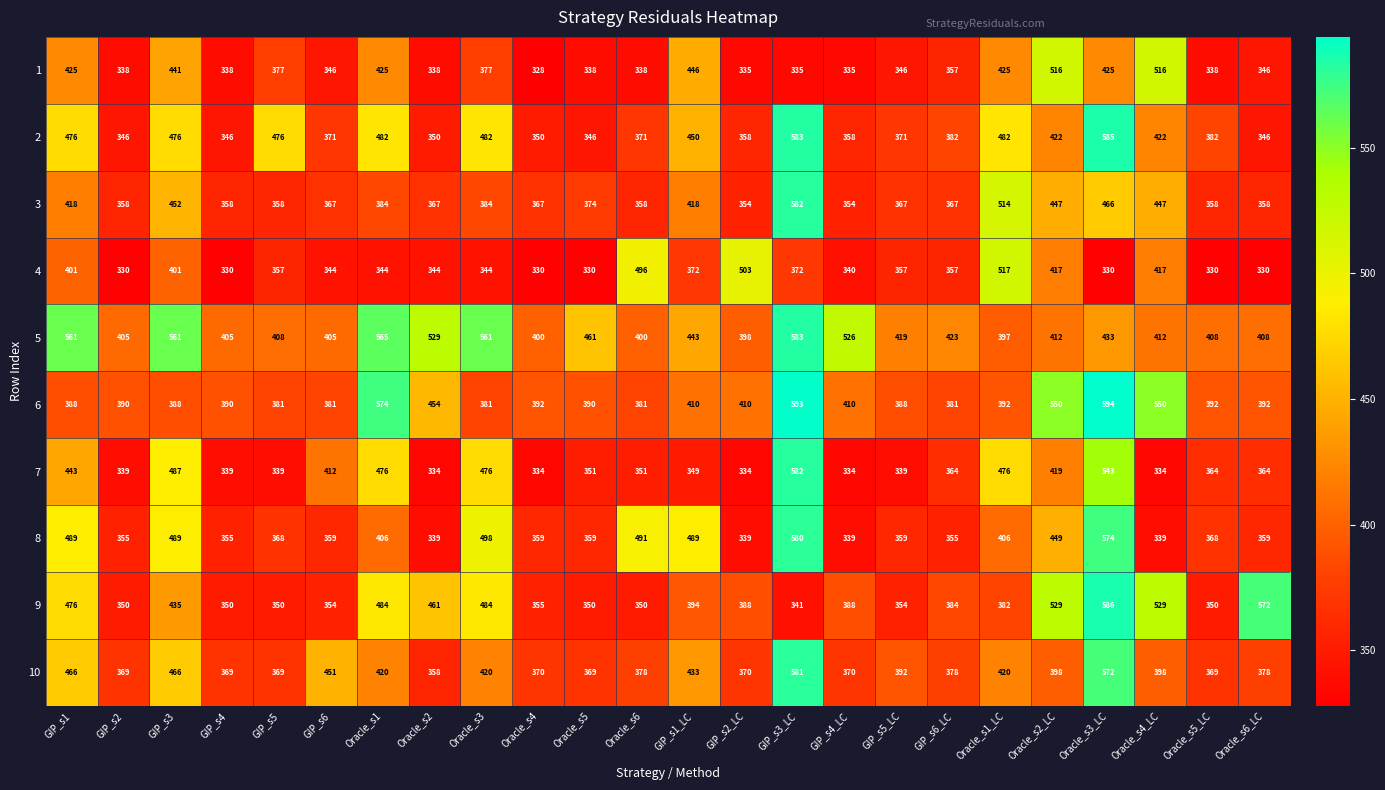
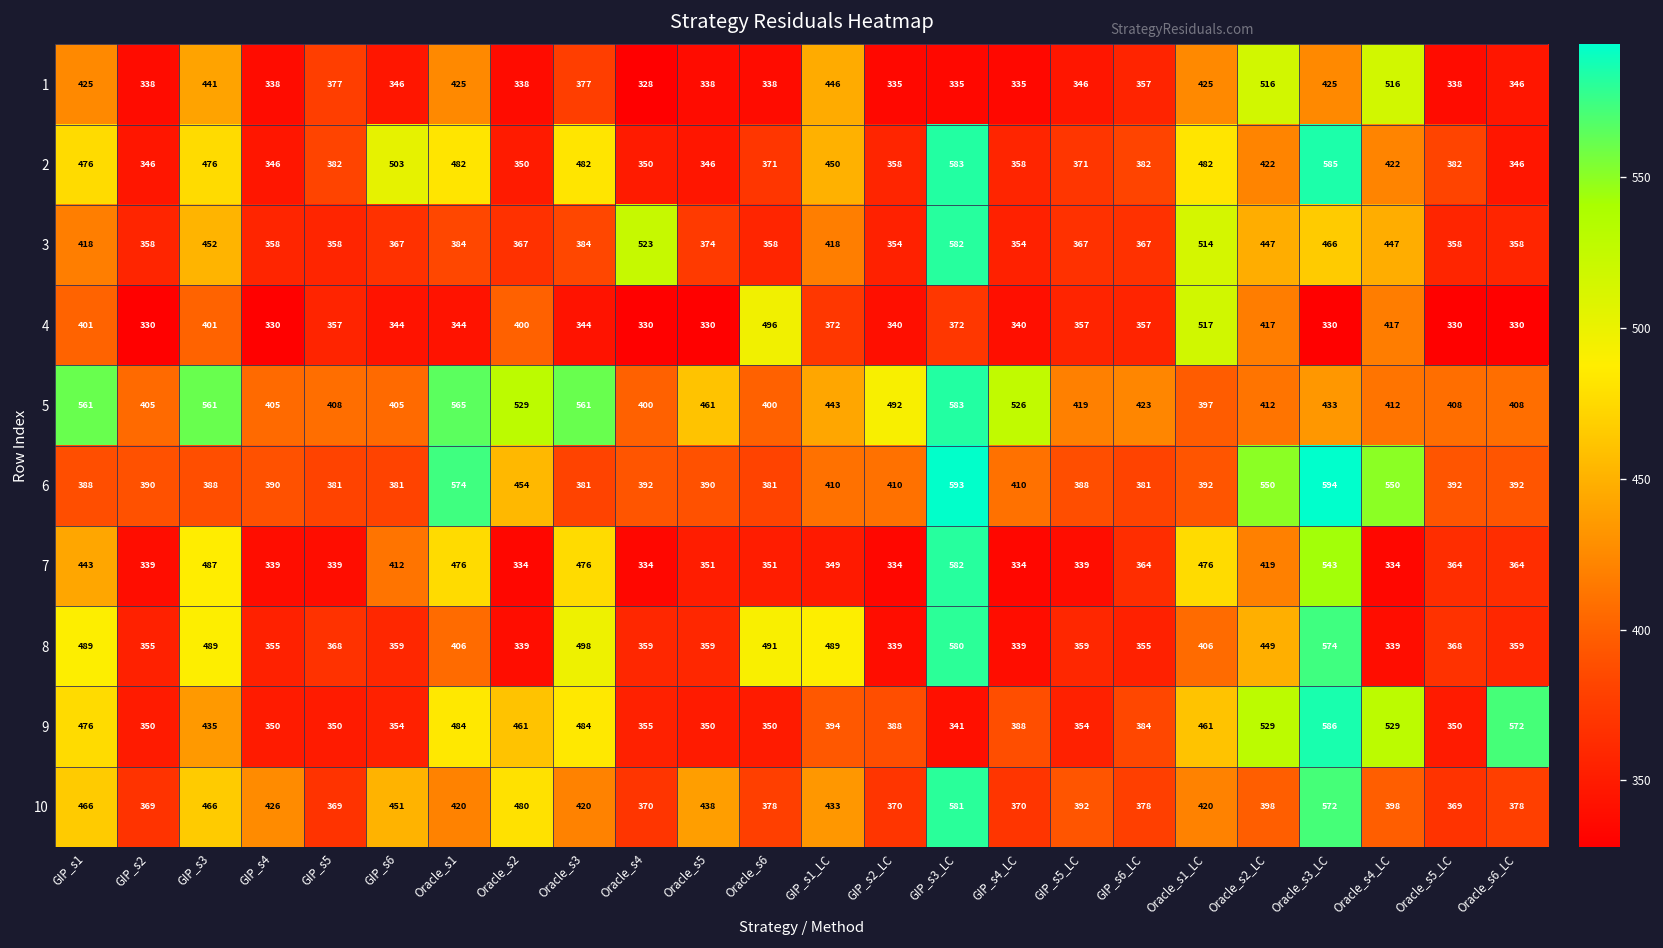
2, GIP_s5: 476 -> 382
2, GIP_s6: 371 -> 503
3, Oracle_s4: 367 -> 523
4, Oracle_s2: 344 -> 400
4, GIP_s2_LC: 503 -> 340
5, GIP_s2_LC: 398 -> 492
9, Oracle_s1_LC: 382 -> 461
10, GIP_s4: 369 -> 426
10, Oracle_s2: 358 -> 480
10, Oracle_s5: 369 -> 438
